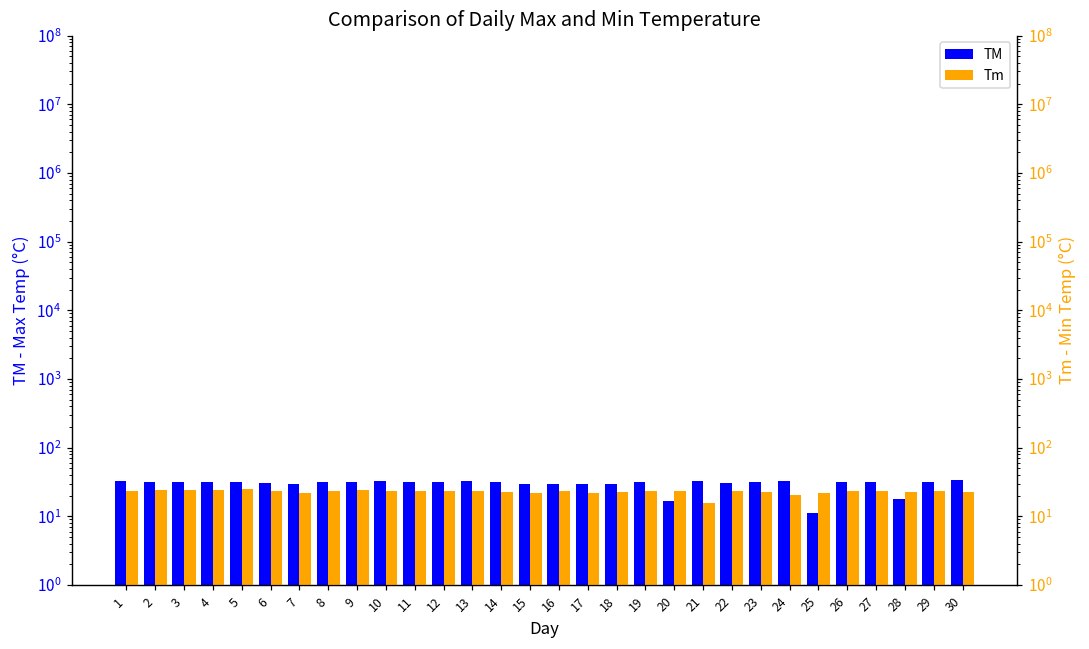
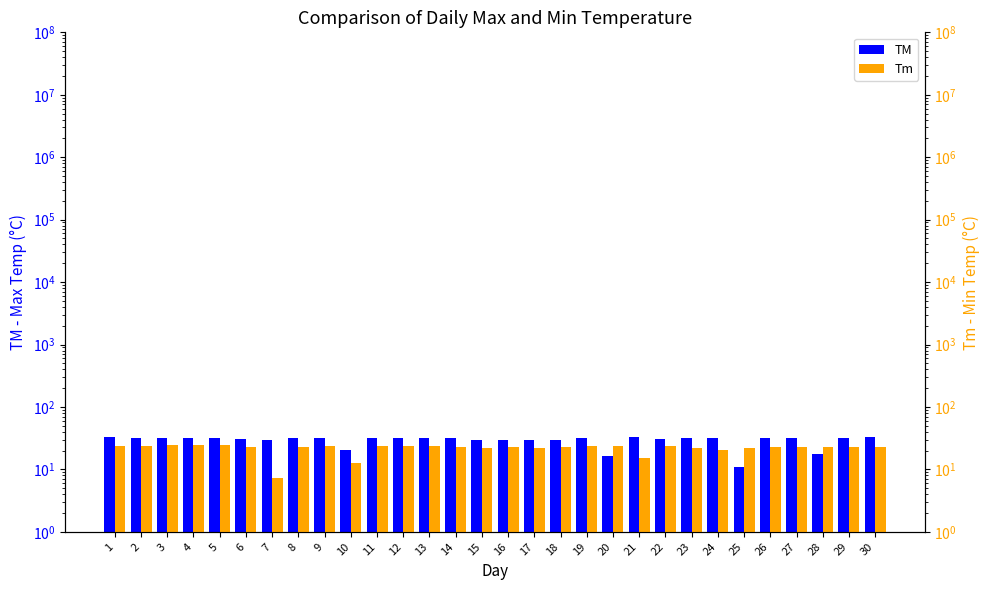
TM, 10: 30 -> 21
Tm, 7: 22 -> 7
Tm, 10: 23 -> 13
